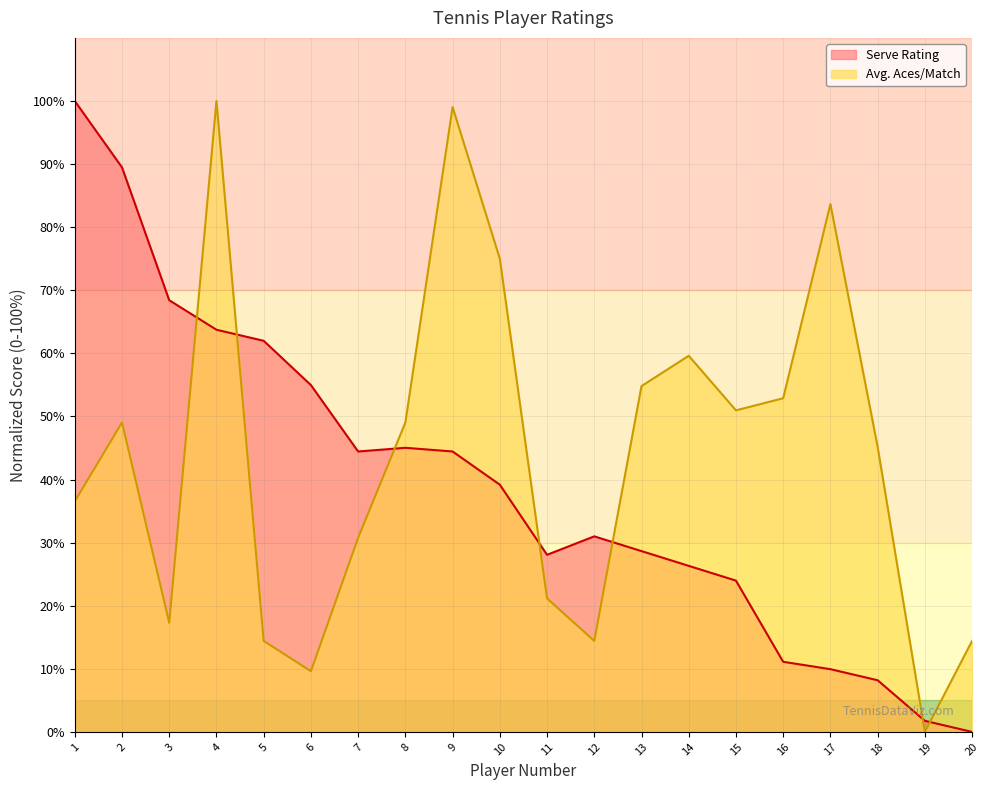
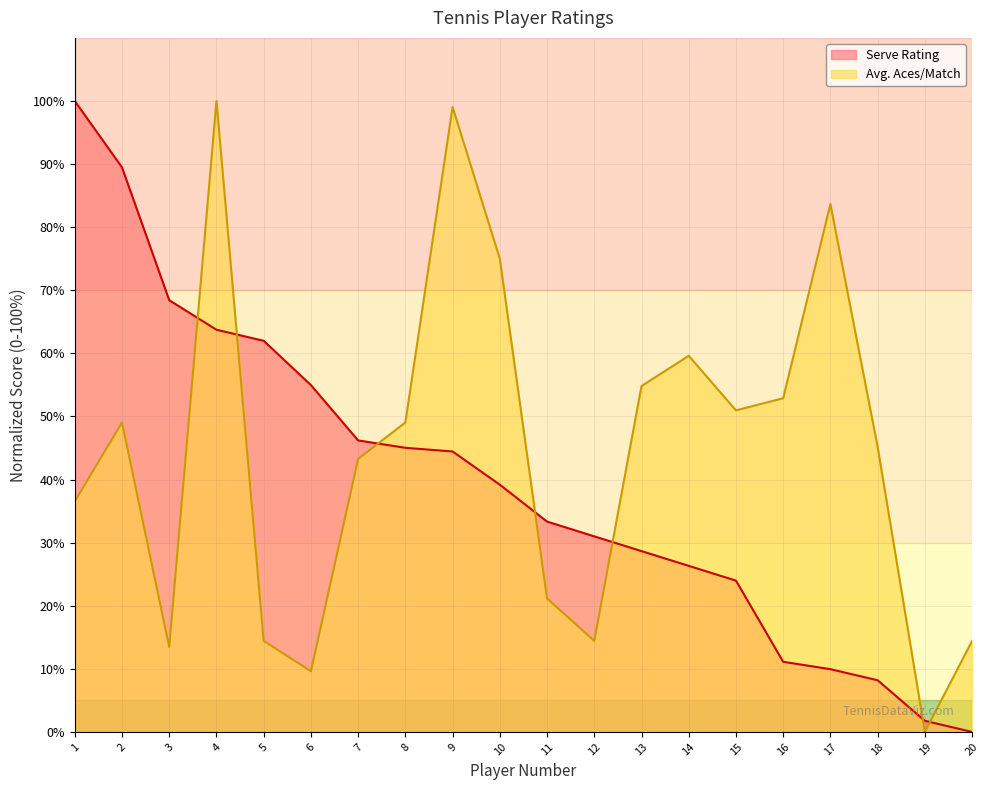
Avg. Aces/Match, 3: 17% -> 13%
Serve Rating, 7: 44% -> 46%
Avg. Aces/Match, 7: 31% -> 43%
Serve Rating, 11: 28% -> 33%
